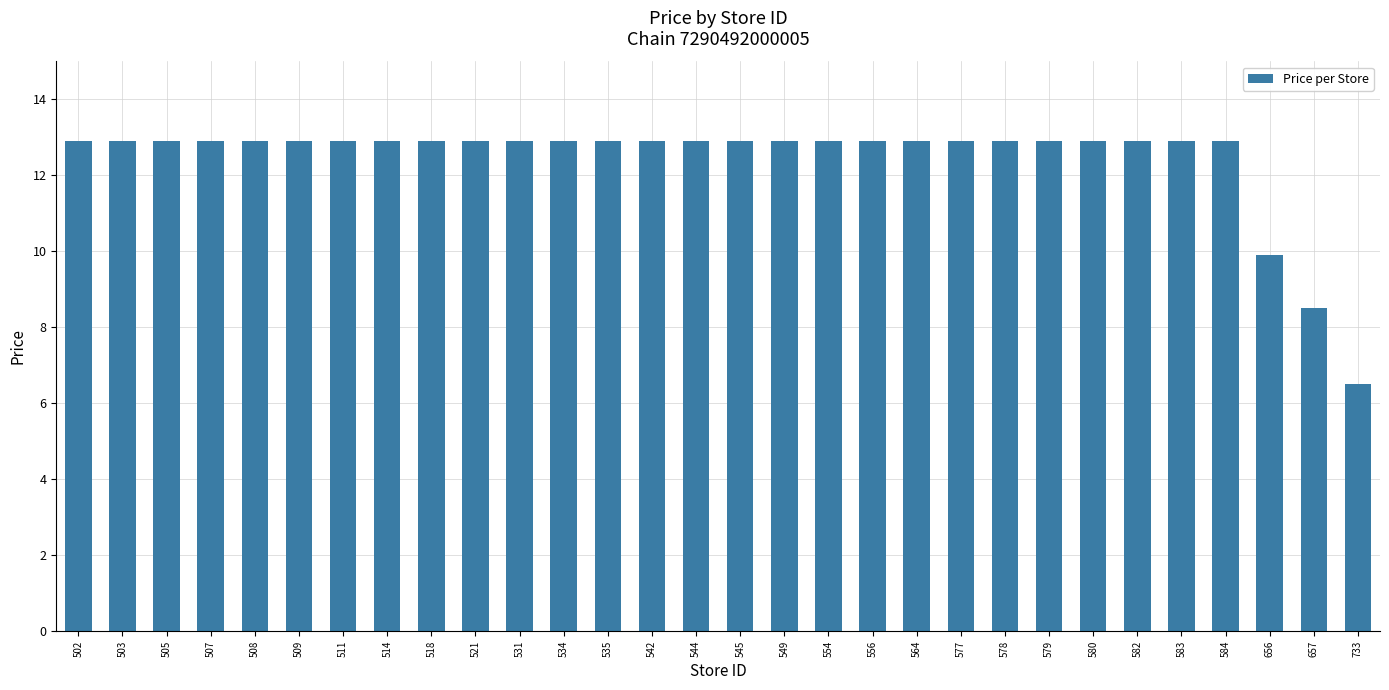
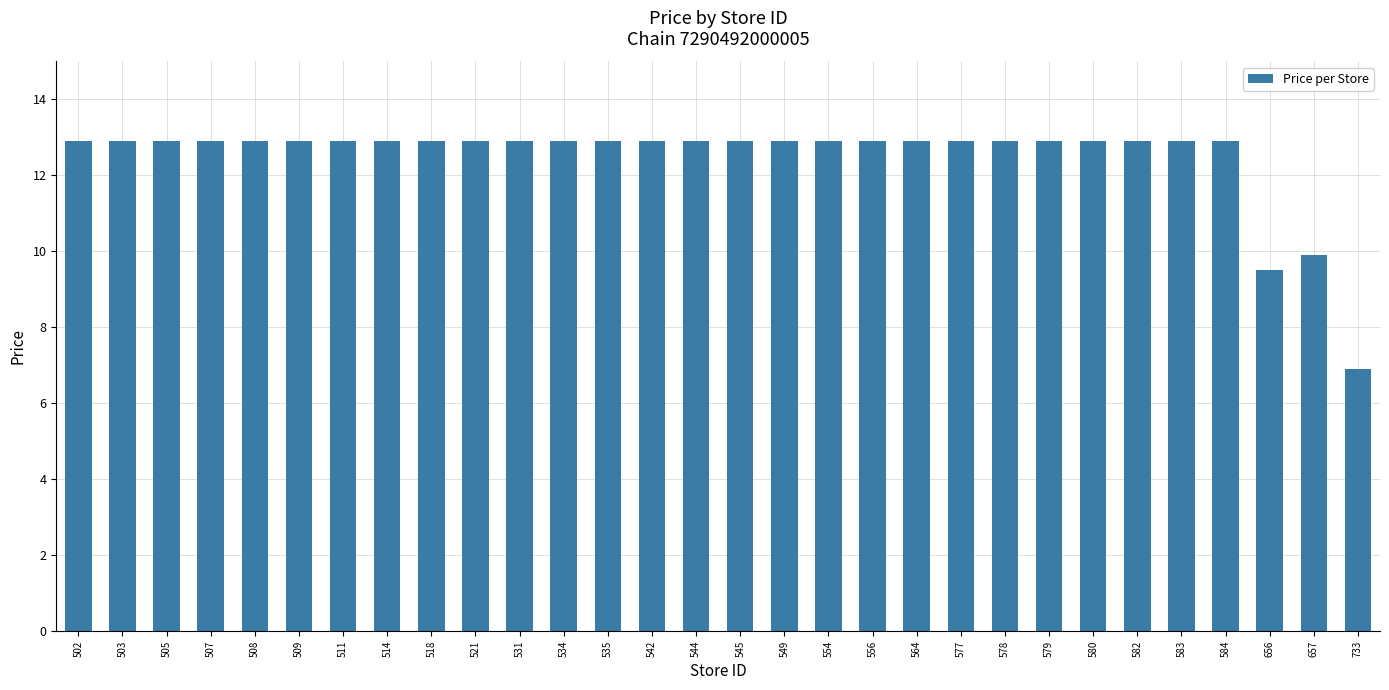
656: 9.9 -> 9.5
657: 8.5 -> 9.9
733: 6.5 -> 6.9
